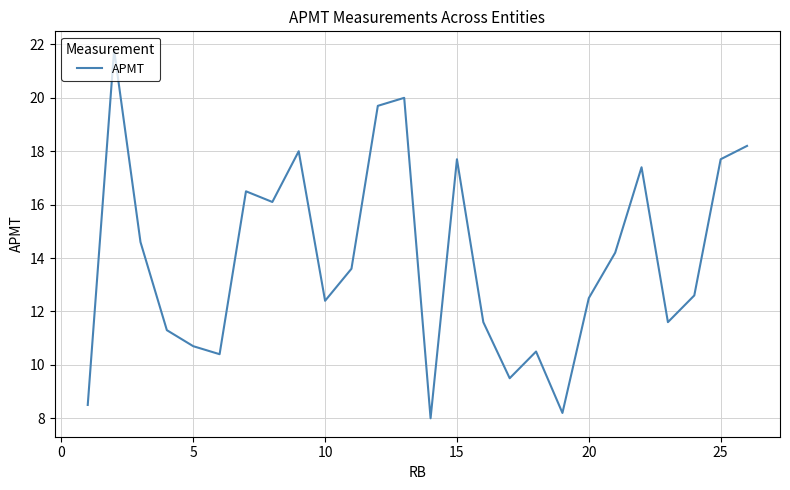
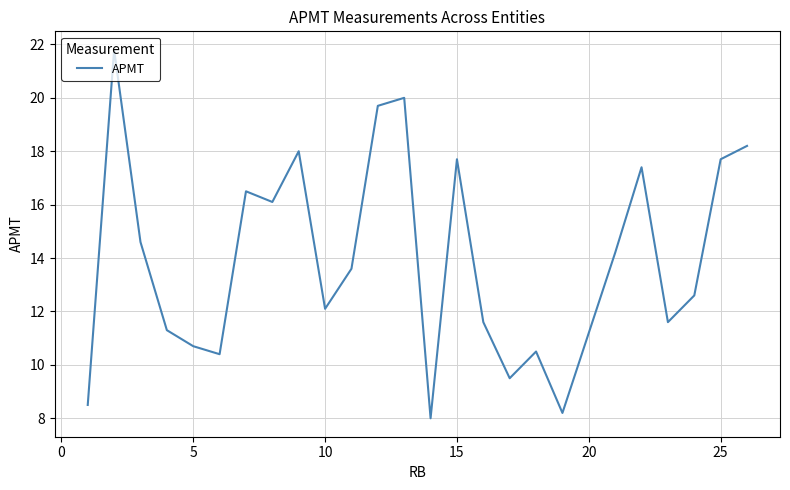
10: 12.4 -> 12.1
20: 12.5 -> 11.2
